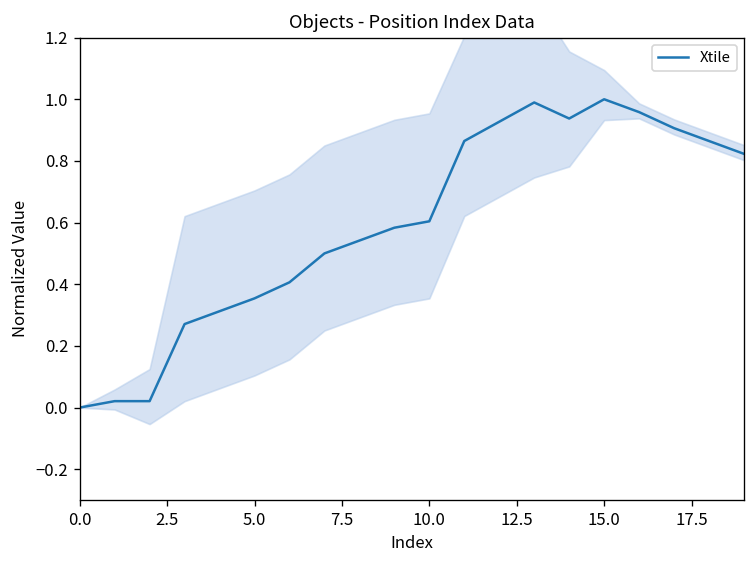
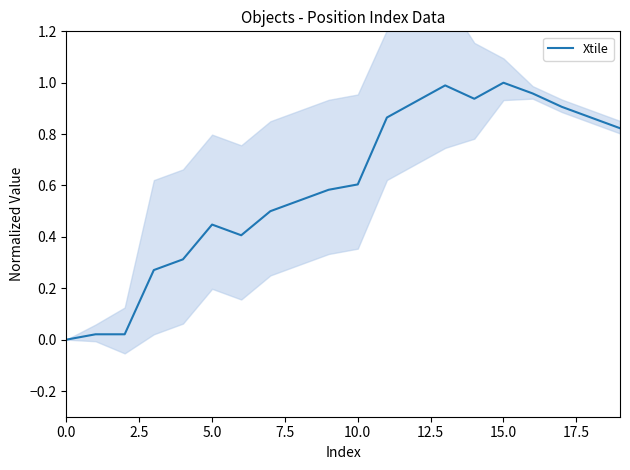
Xtile, 5.0: 0.35 -> 0.45
